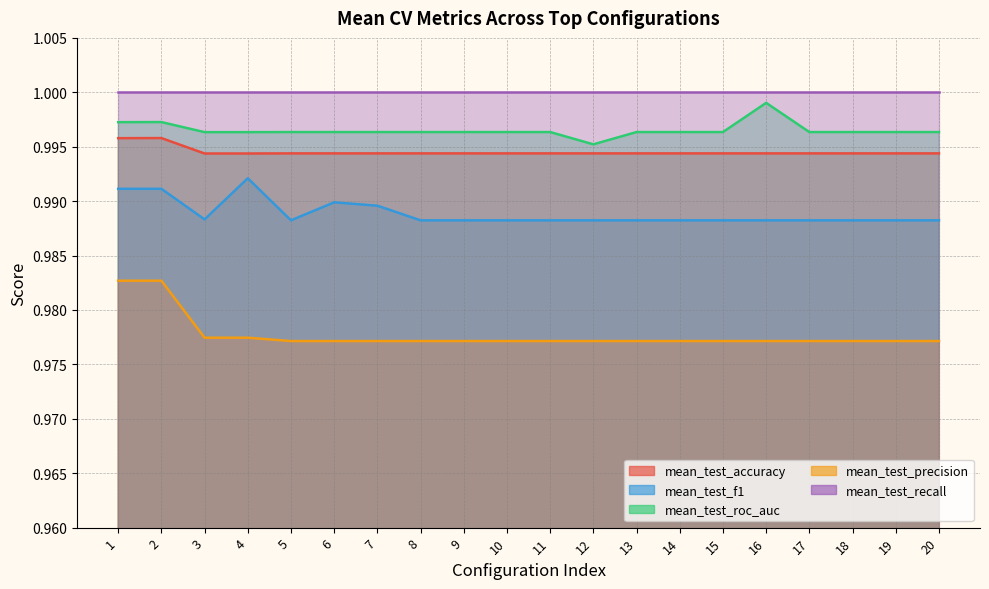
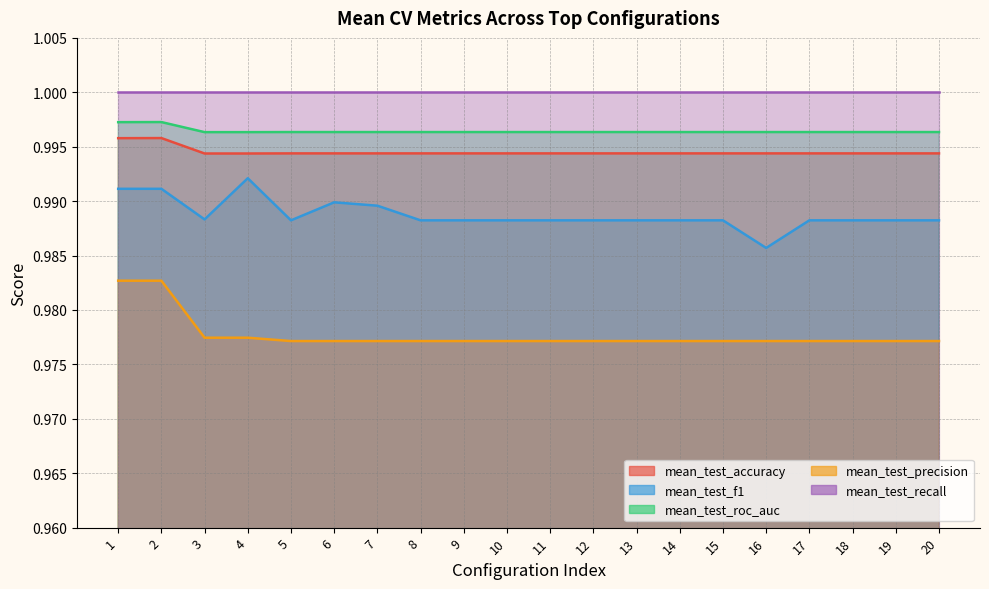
mean_test_roc_auc, 12: 0.9952 -> 0.9963
mean_test_f1, 16: 0.9882 -> 0.9857
mean_test_roc_auc, 16: 0.9990 -> 0.9963
